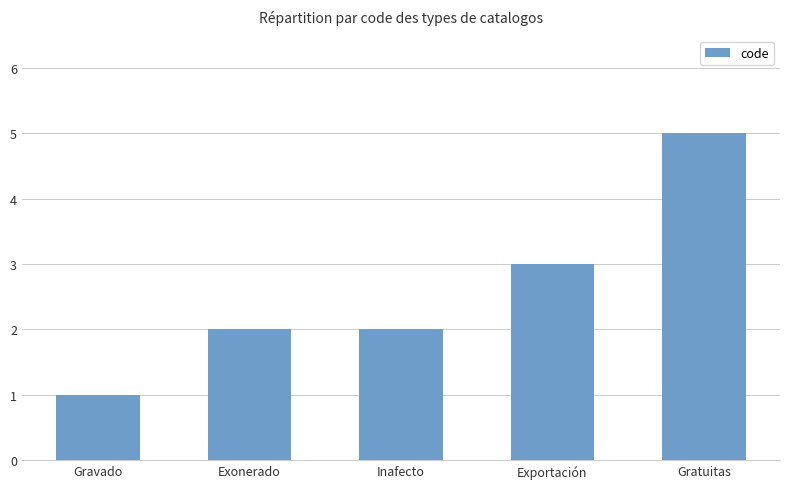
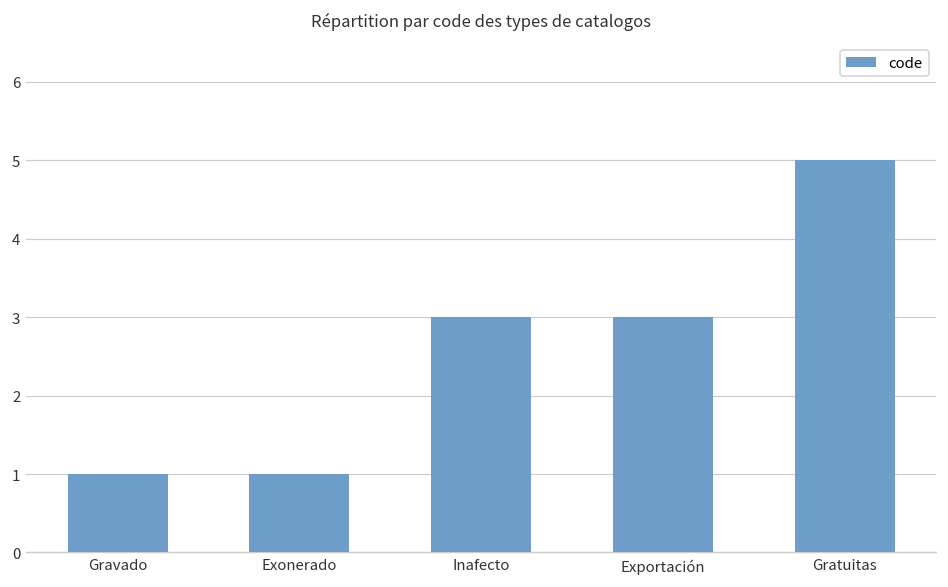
Exonerado: 2 -> 1
Inafecto: 2 -> 3
